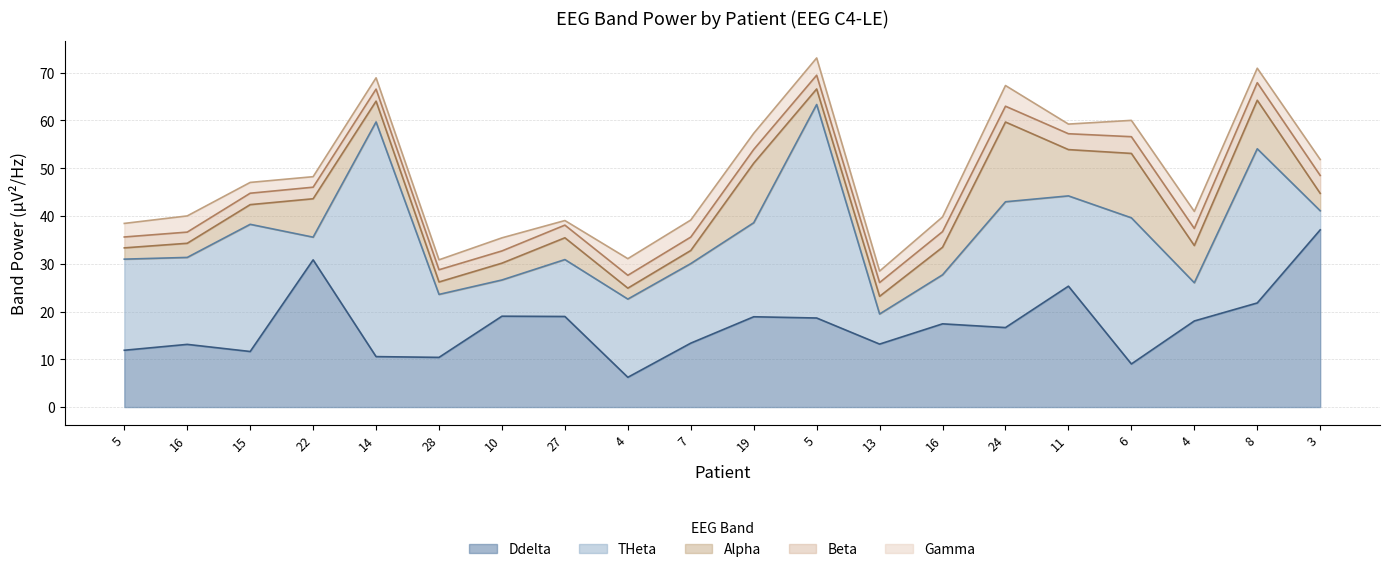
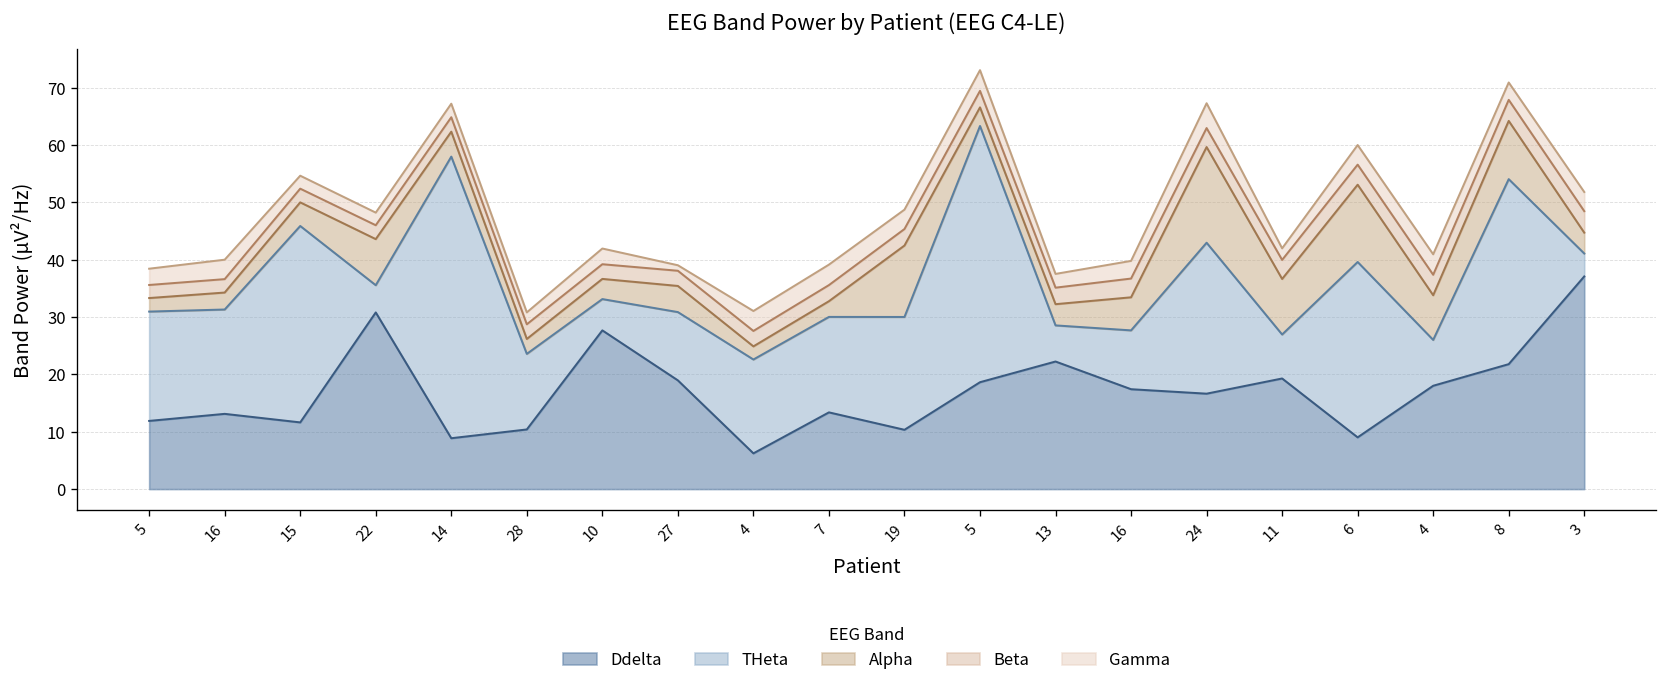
THeta, 15: 27 -> 34
Ddelta, 14: 11 -> 9
Ddelta, 10: 19 -> 28
THeta, 10: 8 -> 5
Ddelta, 19: 19 -> 10
Ddelta, 13: 13 -> 22
Ddelta, 11: 25 -> 19
THeta, 11: 19 -> 8
